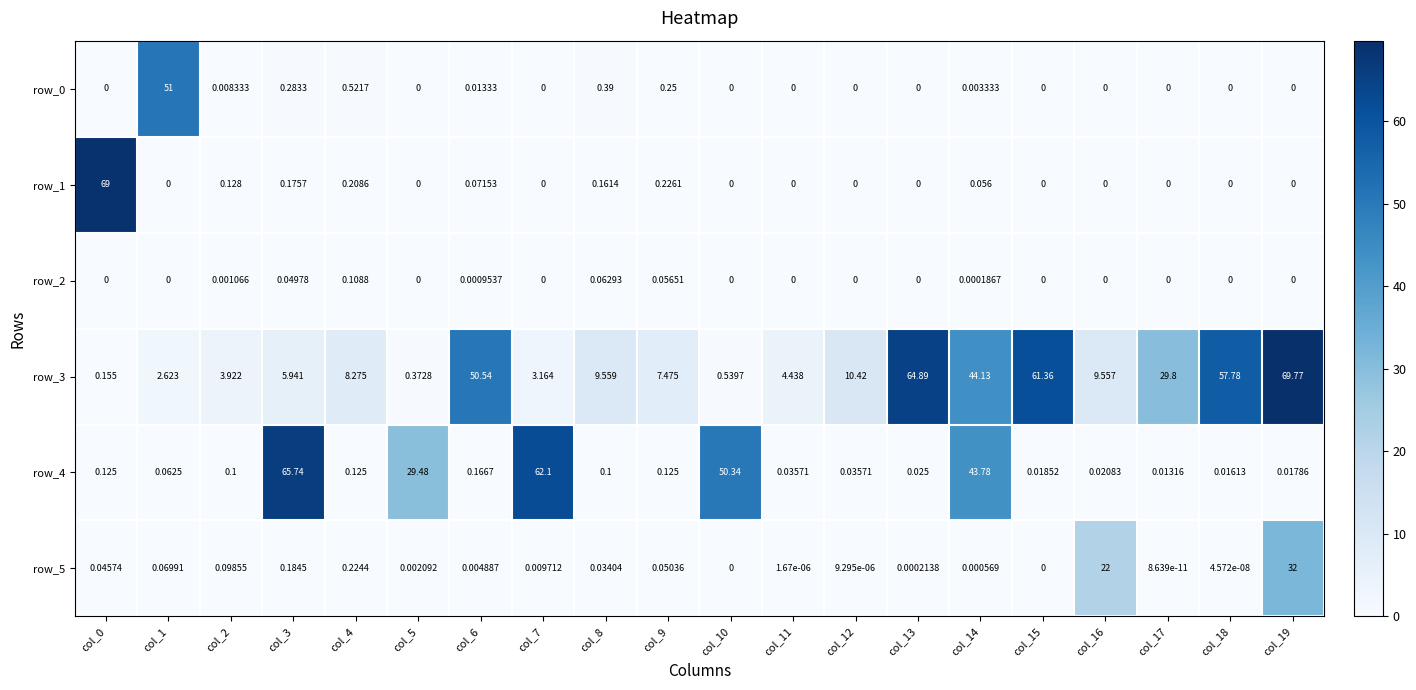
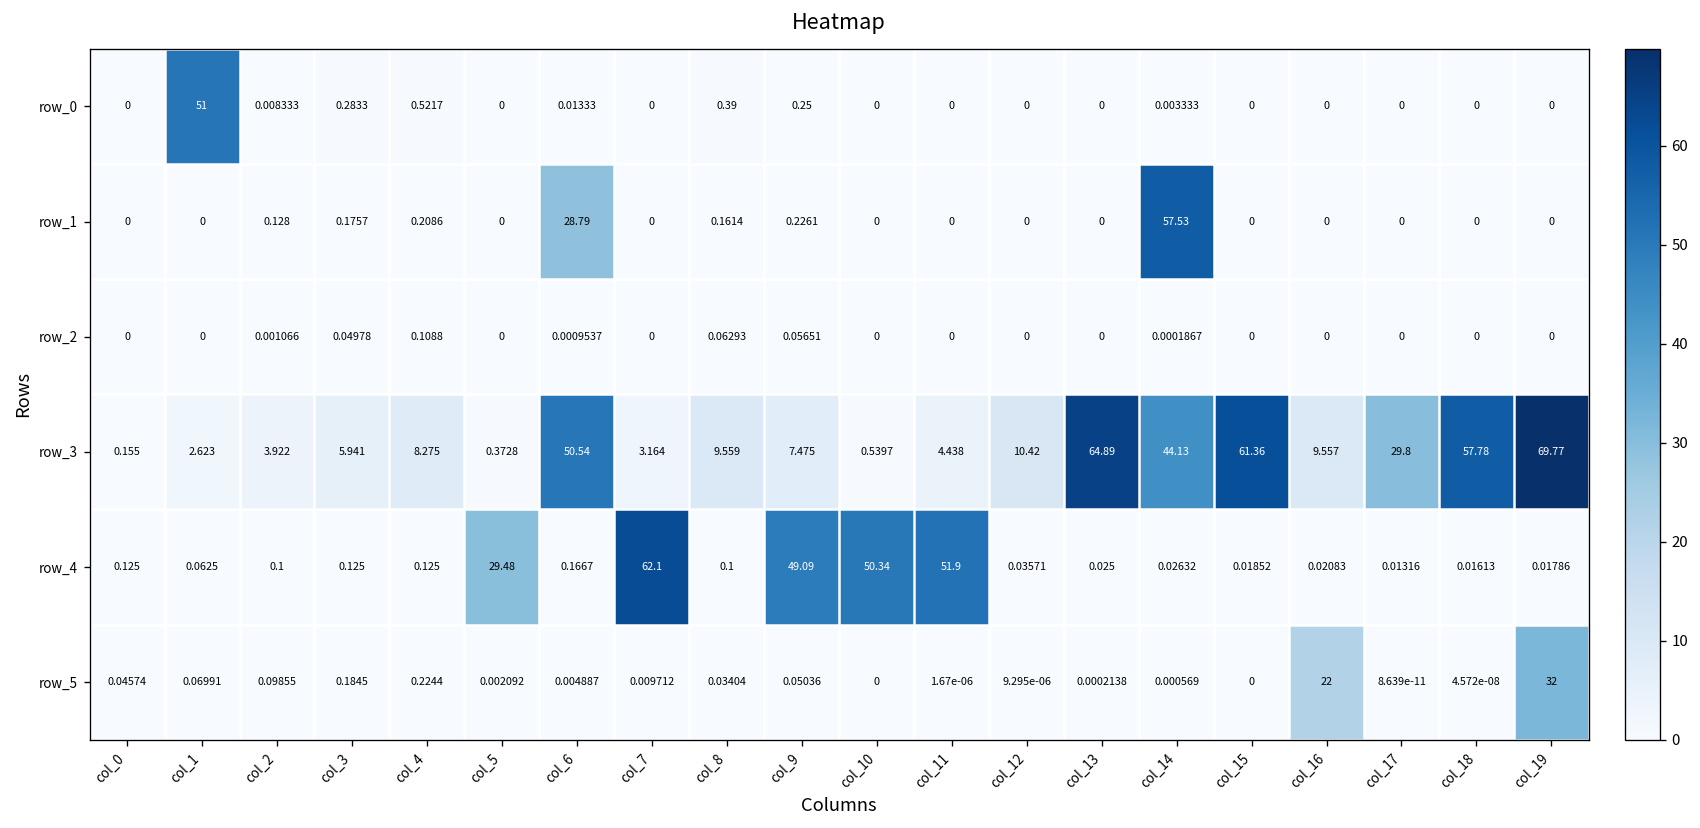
row_1, col_0: 69 -> 0
row_1, col_6: 0.07153 -> 28.79
row_1, col_14: 0.056 -> 57.53
row_4, col_3: 65.74 -> 0.125
row_4, col_9: 0.125 -> 49.09
row_4, col_11: 0.03571 -> 51.9
row_4, col_14: 43.78 -> 0.02632
